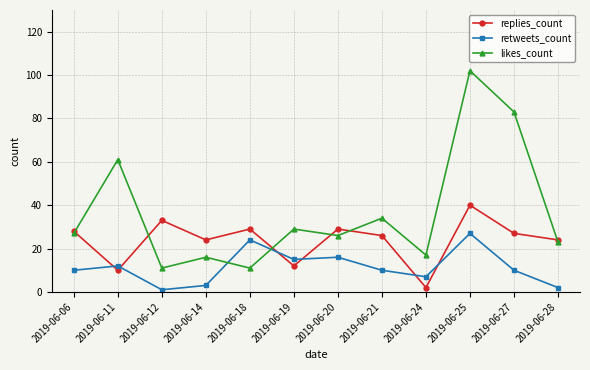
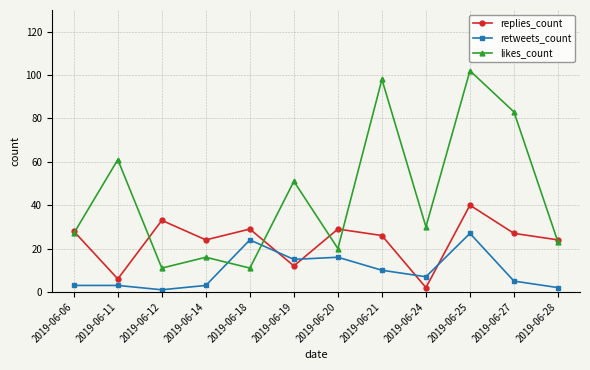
retweets_count, 2019-06-06: 10 -> 3
replies_count, 2019-06-11: 10 -> 6
retweets_count, 2019-06-11: 12 -> 3
likes_count, 2019-06-19: 29 -> 51
likes_count, 2019-06-20: 26 -> 20
likes_count, 2019-06-21: 34 -> 98
likes_count, 2019-06-24: 17 -> 30
retweets_count, 2019-06-27: 10 -> 5
